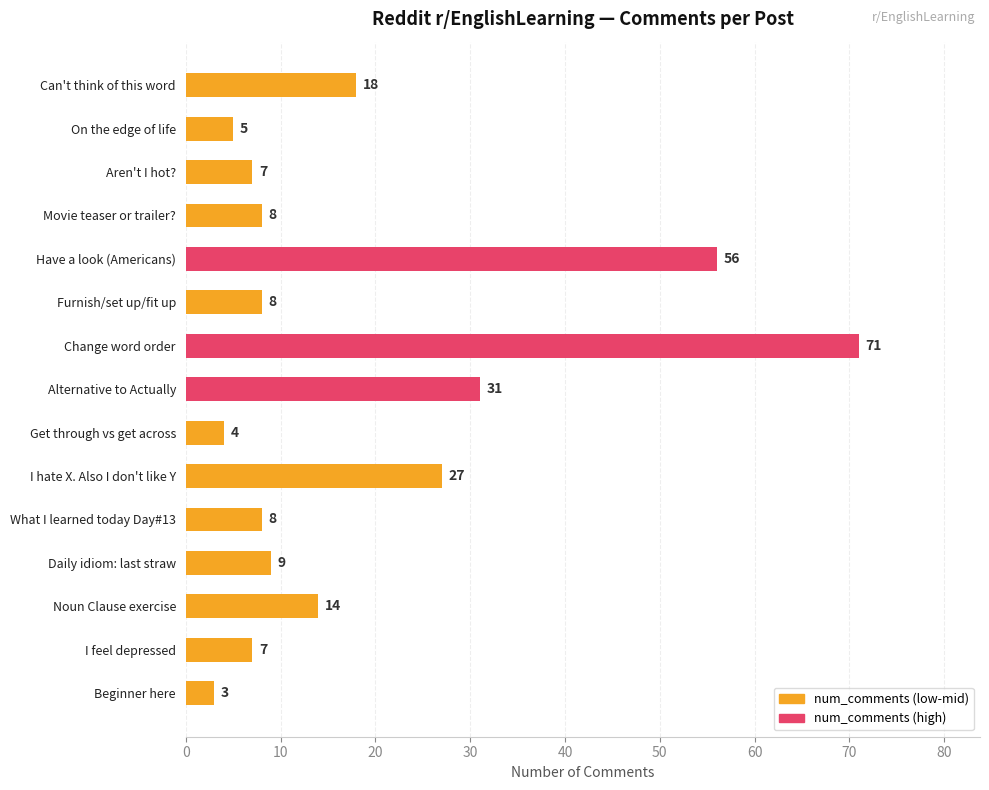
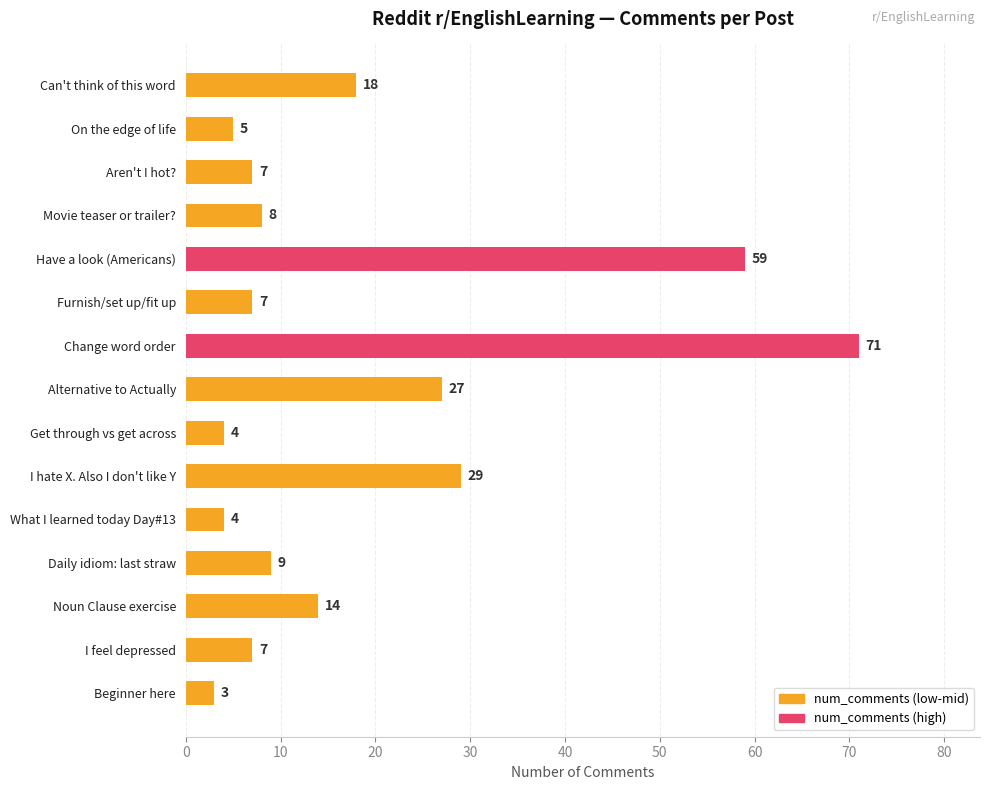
Have a look (Americans): 56 -> 59
Furnish/set up/fit up: 8 -> 7
Alternative to Actually: 31 -> 27
I hate X. Also I don't like Y: 27 -> 29
What I learned today Day#13: 8 -> 4
